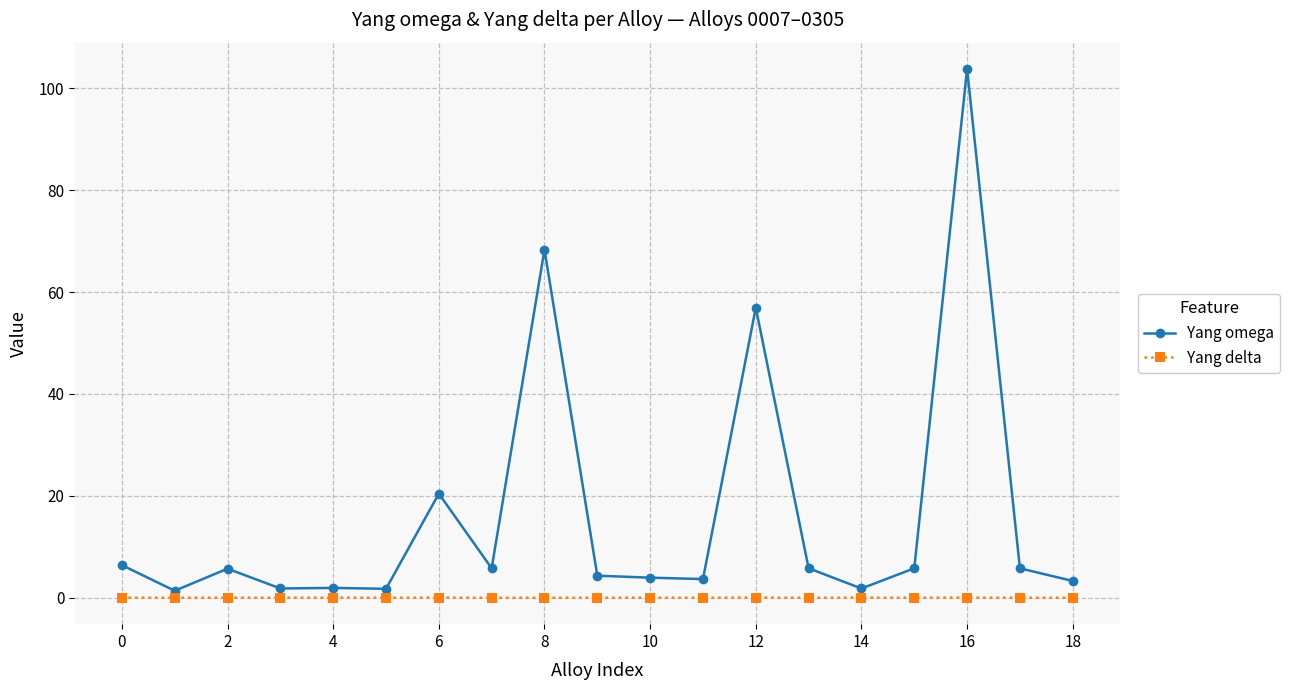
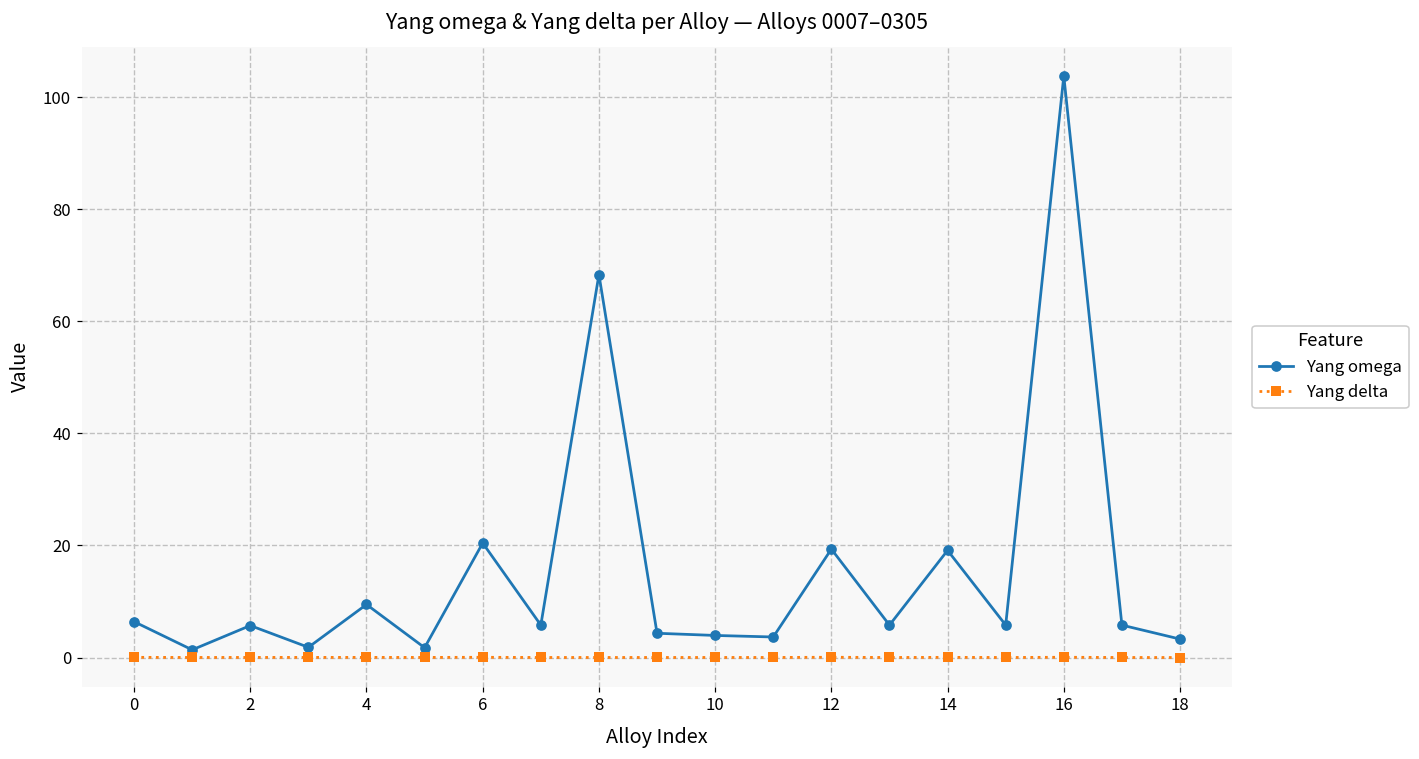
Yang omega, 4: 2 -> 9
Yang omega, 12: 57 -> 19
Yang omega, 14: 2 -> 19
